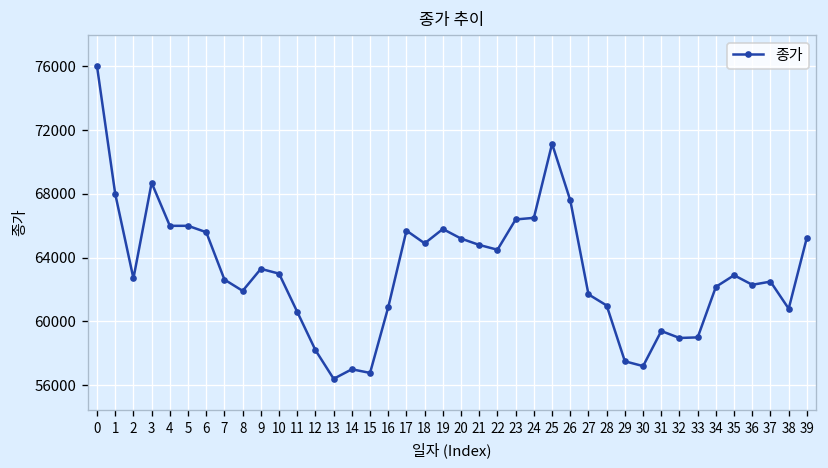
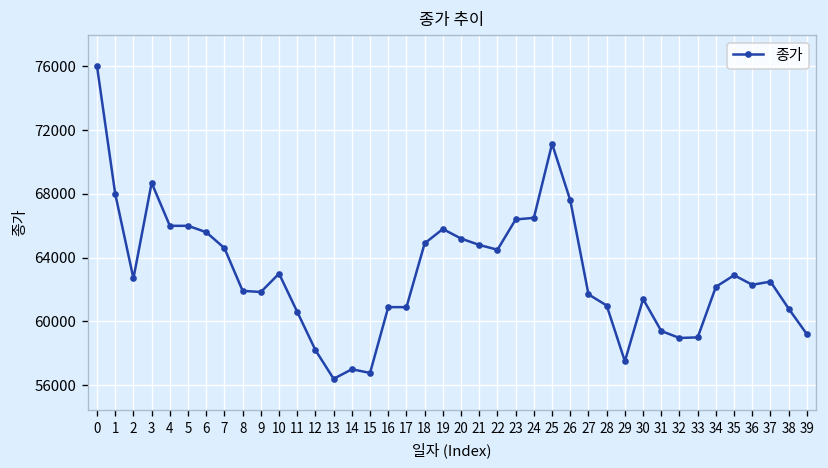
7: 62600 -> 64600
9: 63300 -> 61800
17: 65700 -> 60900
30: 57200 -> 61400
39: 65300 -> 59200
